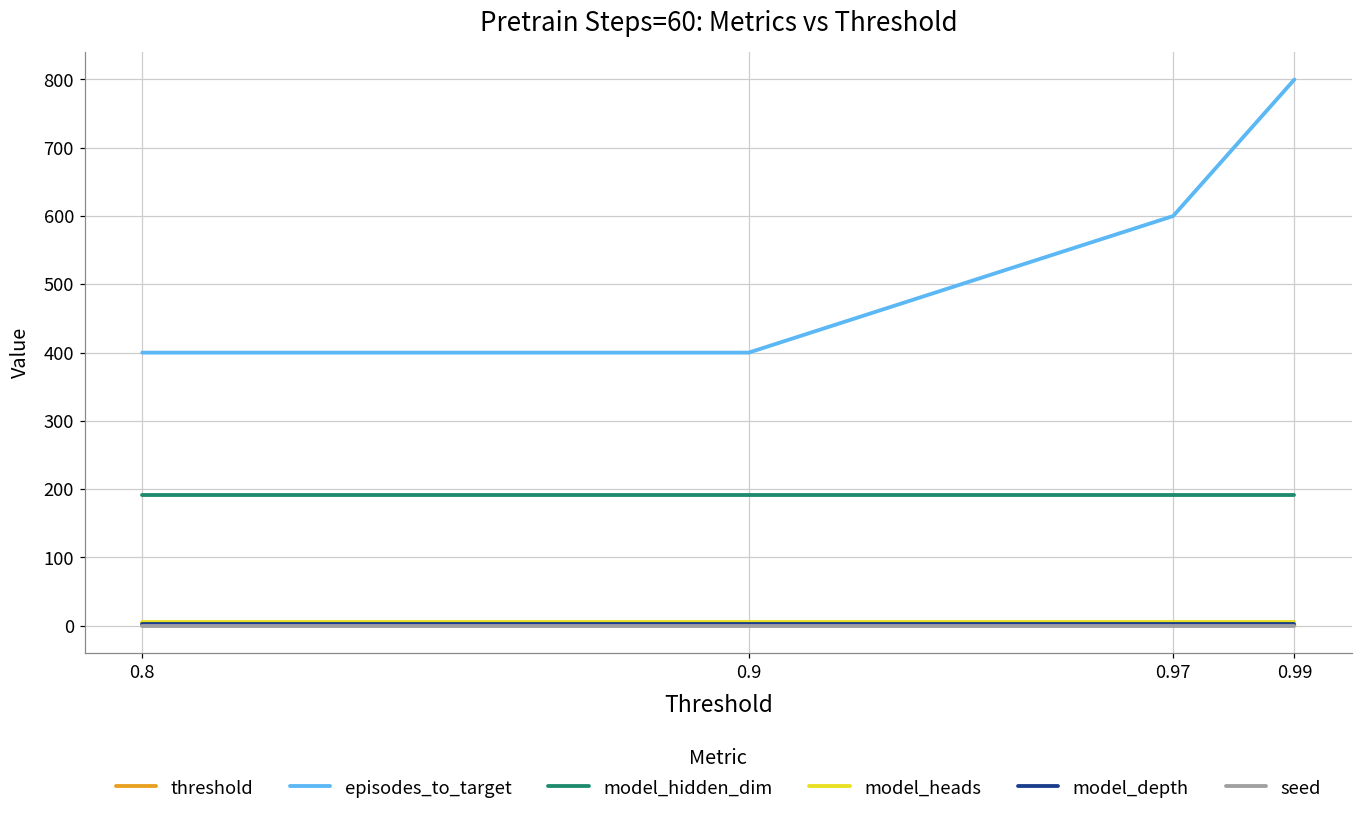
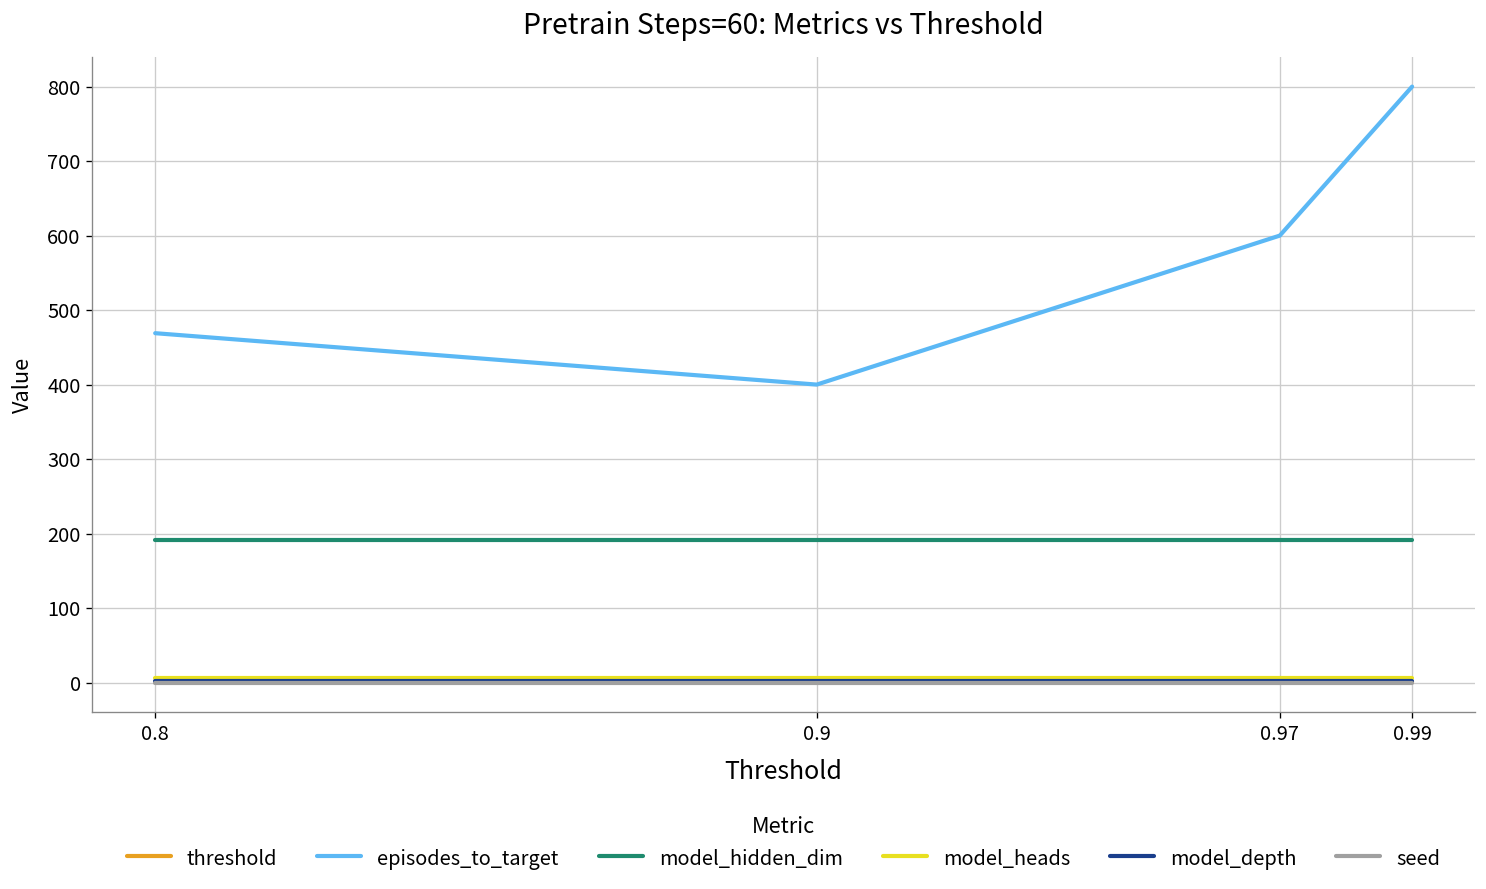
episodes_to_target, 0.8: 400 -> 470
